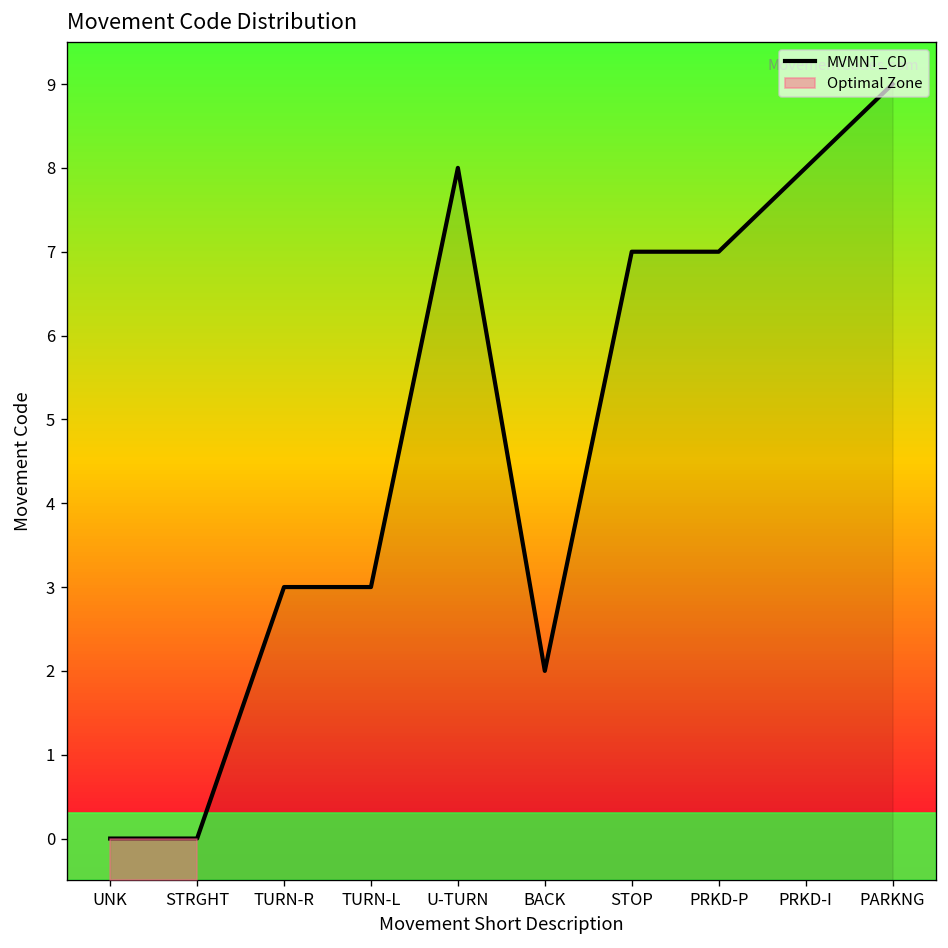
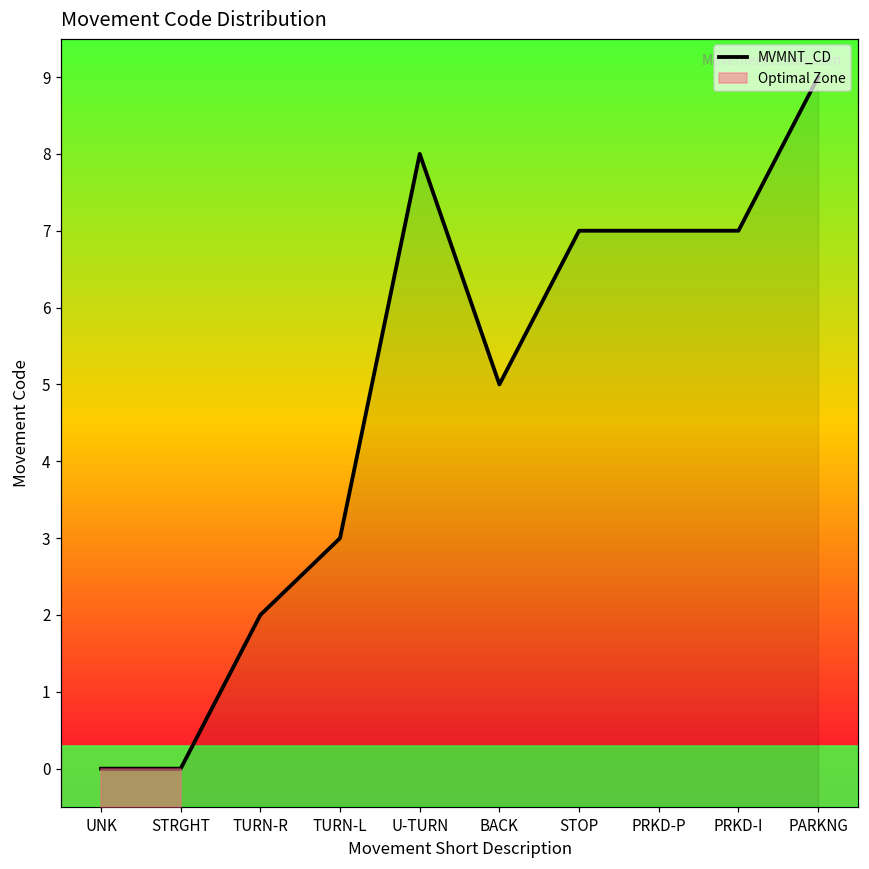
MVMNT_CD, TURN-R: 3 -> 2
MVMNT_CD, BACK: 2 -> 5
MVMNT_CD, PRKD-I: 8 -> 7
